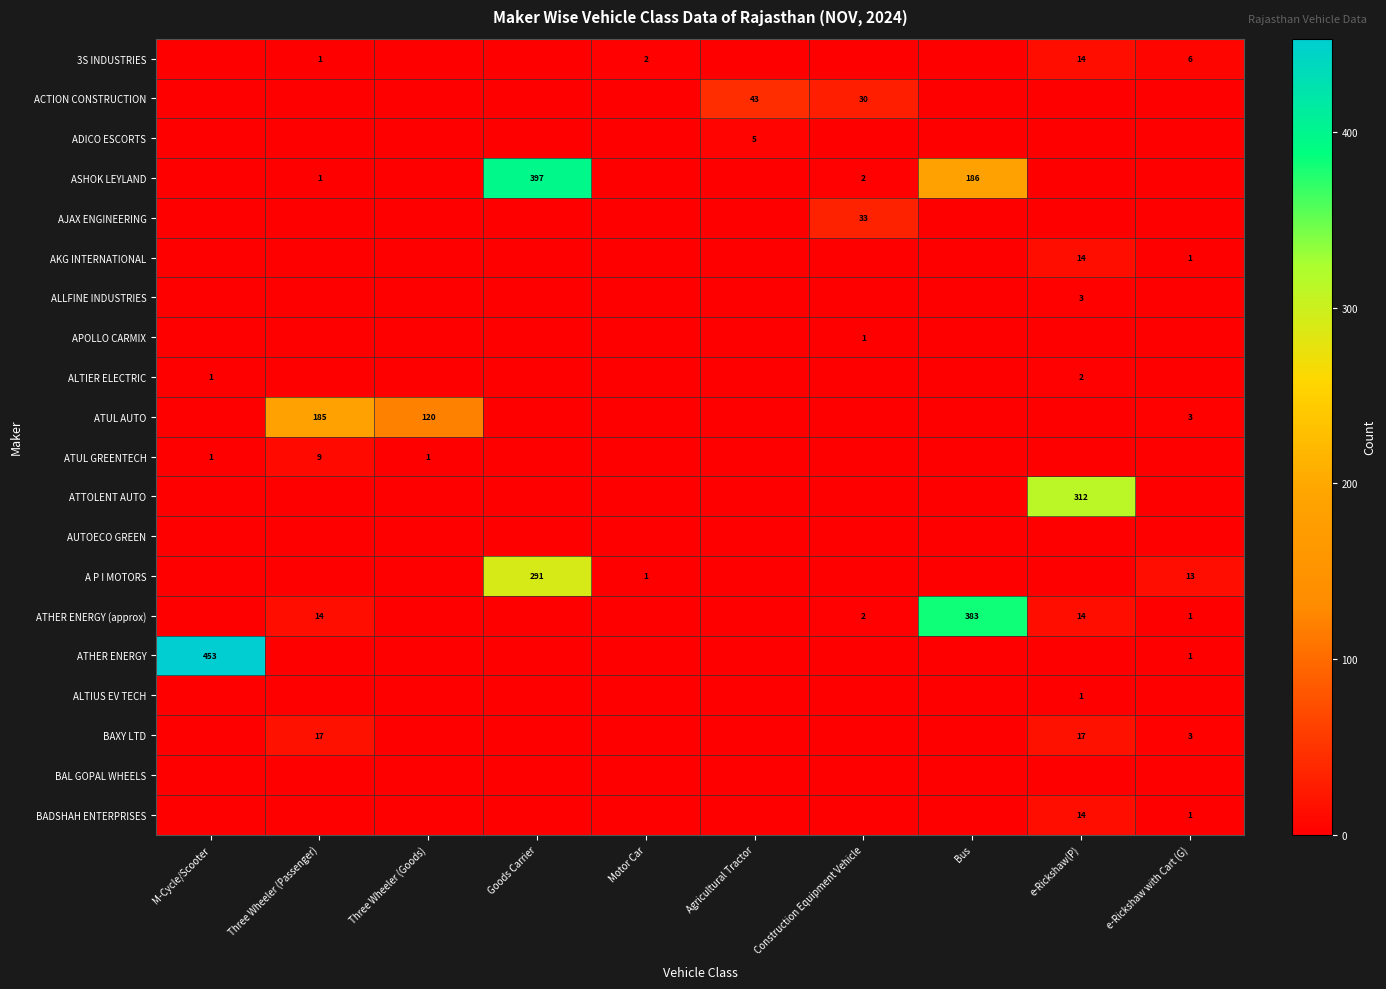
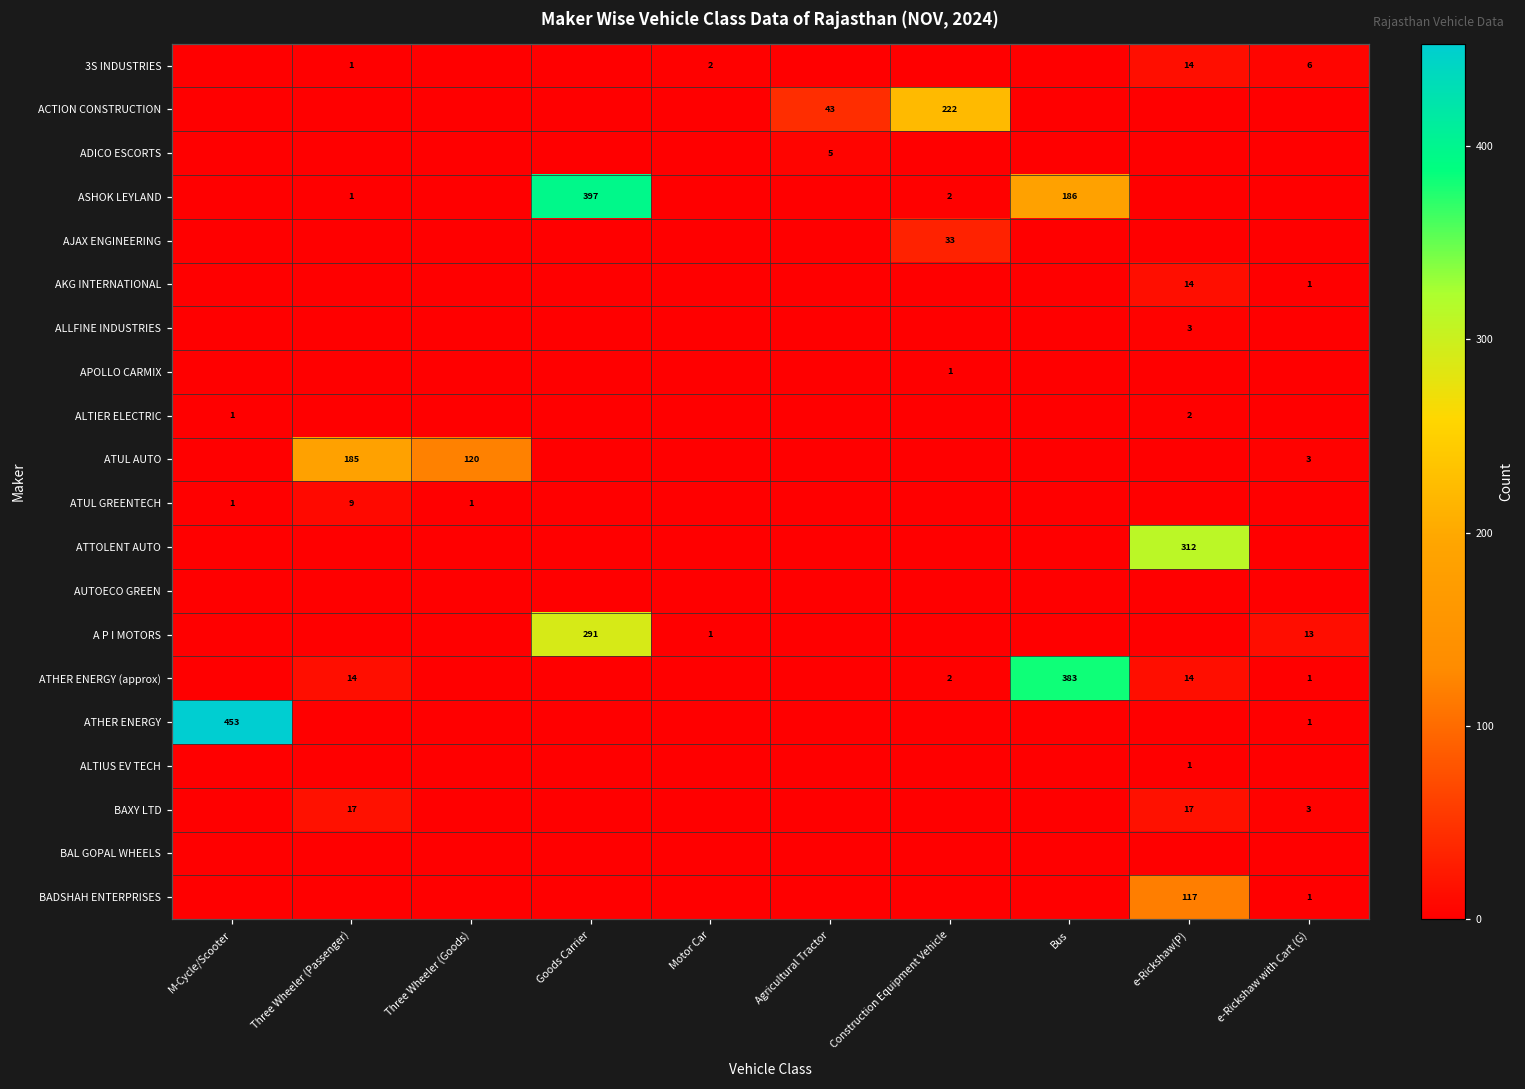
ACTION CONSTRUCTION, Construction Equipment Vehicle: 30 -> 222
BADSHAH ENTERPRISES, e-Rickshaw(P): 14 -> 117
